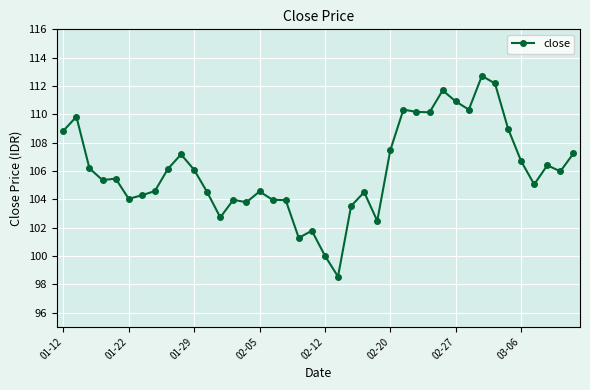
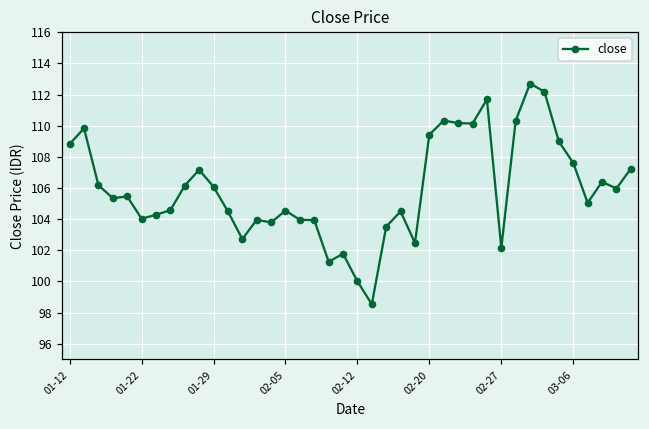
02-20: 107.5 -> 109.4
02-27: 110.9 -> 102.2
03-06: 106.7 -> 107.6
